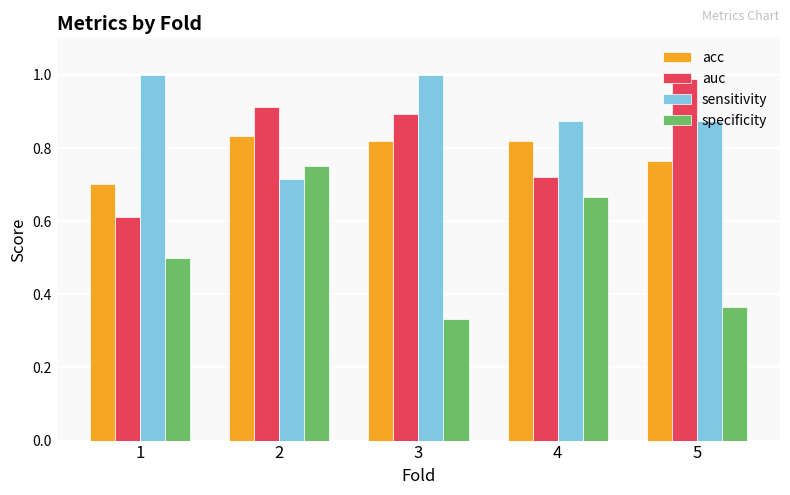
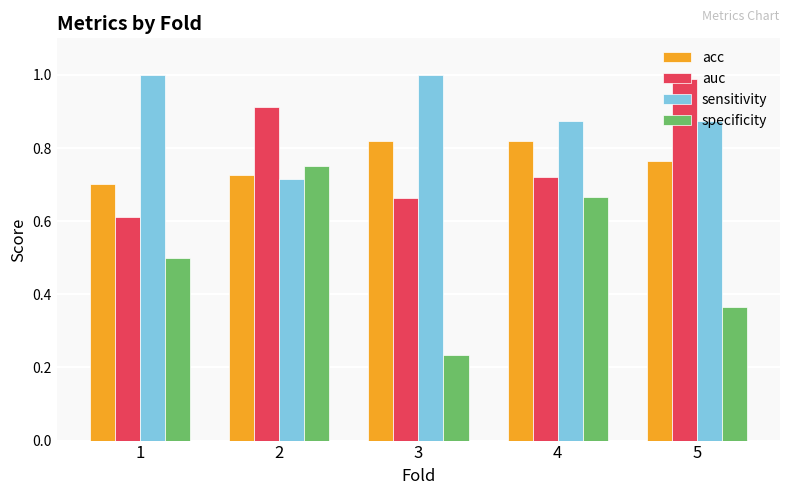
acc, 2: 0.83 -> 0.73
auc, 3: 0.89 -> 0.66
specificity, 3: 0.33 -> 0.23
